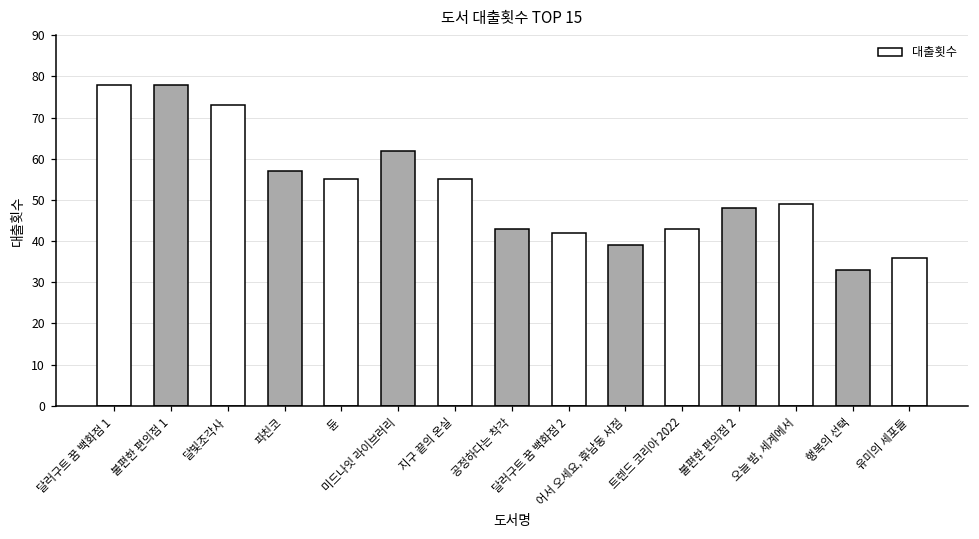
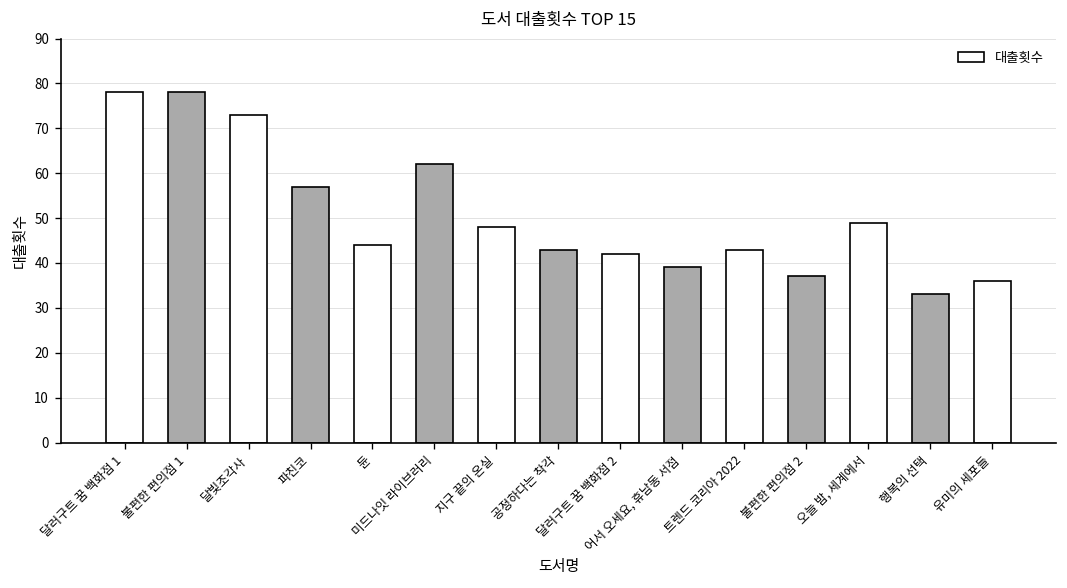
듄: 55 -> 44
지구 끝의 온실: 55 -> 48
불편한 편의점 2: 48 -> 37
